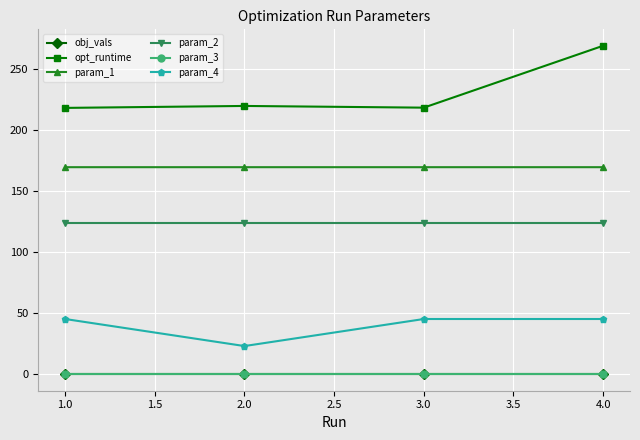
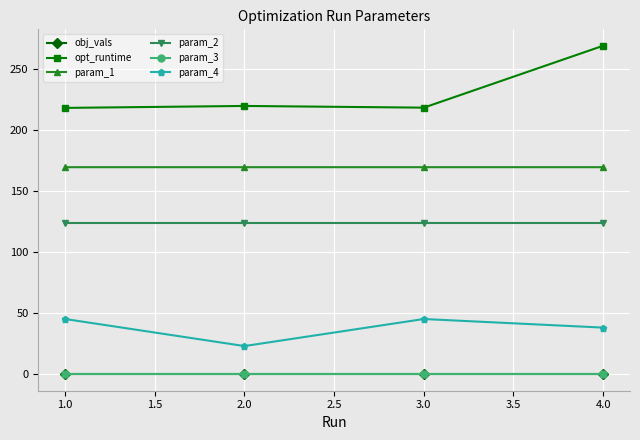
param_4, 4.0: 45 -> 38
